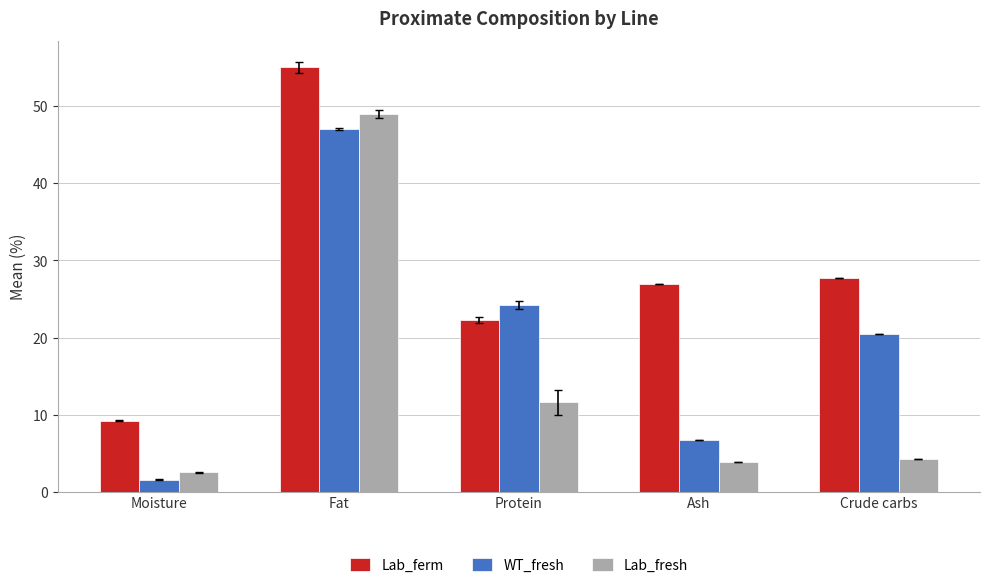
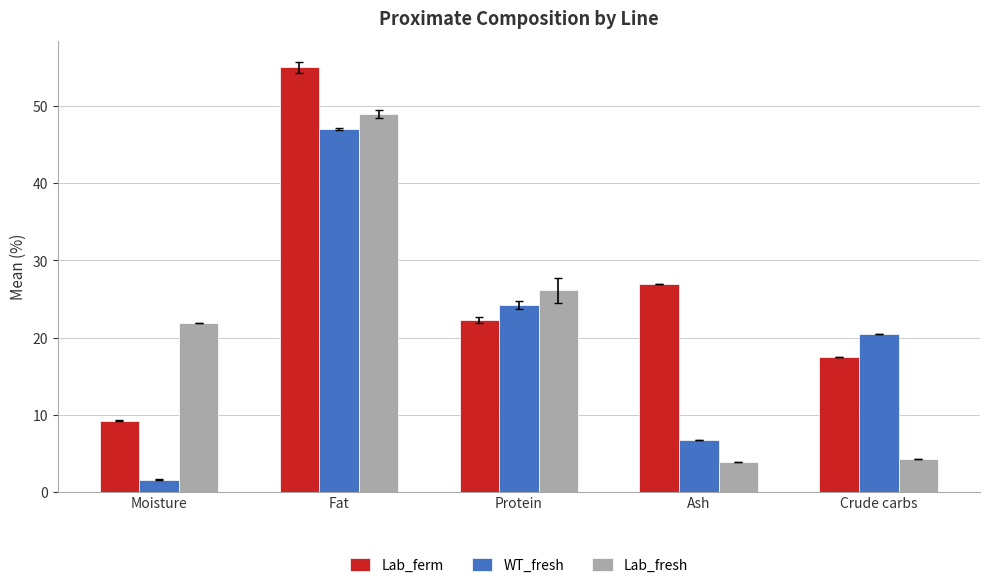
Lab_fresh, Moisture: 3 -> 22
Lab_fresh, Protein: 12 -> 26
Lab_ferm, Crude carbs: 28 -> 18
